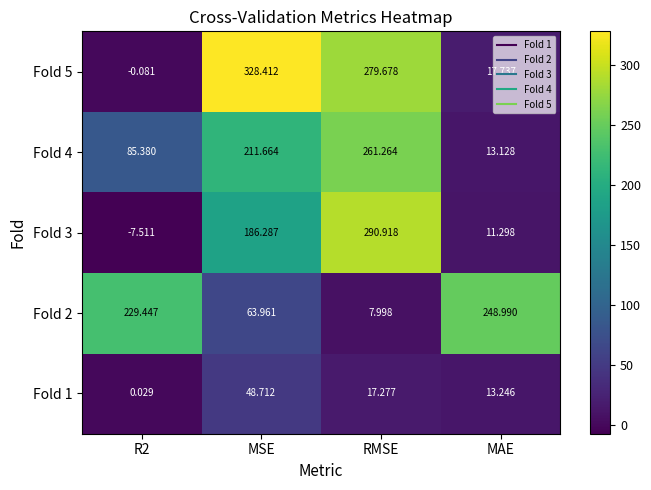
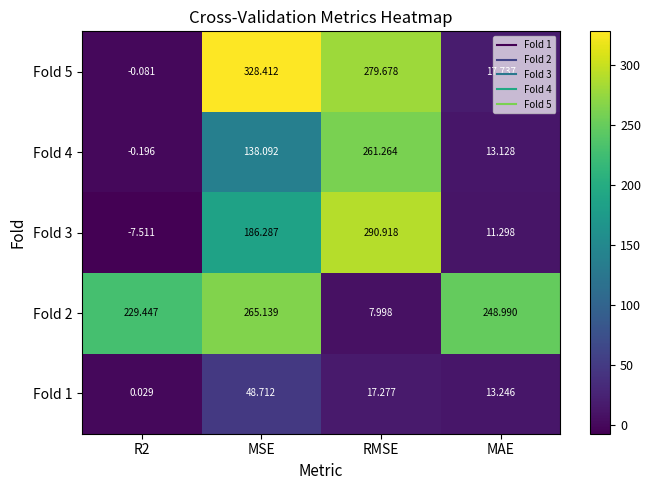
Fold 4, R2: 85.380 -> -0.196
Fold 4, MSE: 211.664 -> 138.092
Fold 2, MSE: 63.961 -> 265.139
